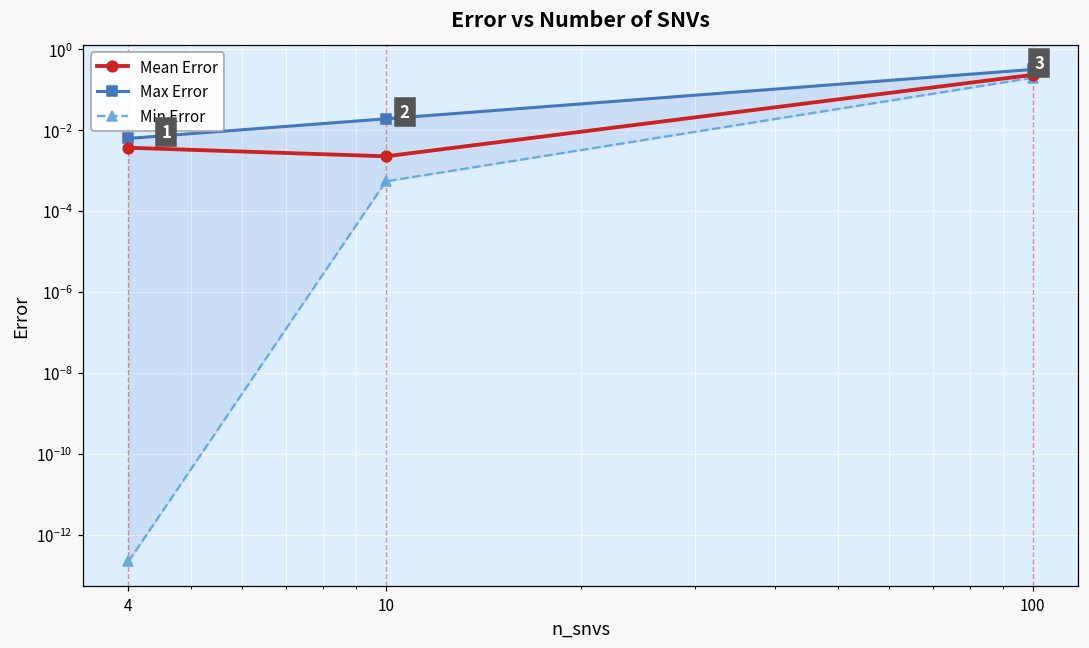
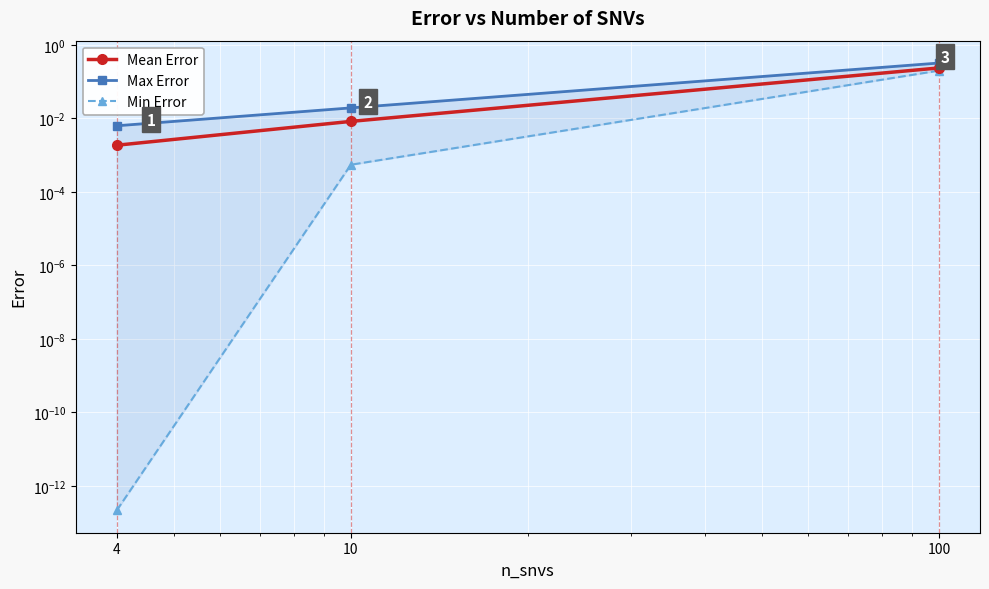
Mean Error, 4: 0.004 -> 0.002
Mean Error, 10: 0.002 -> 0.008
